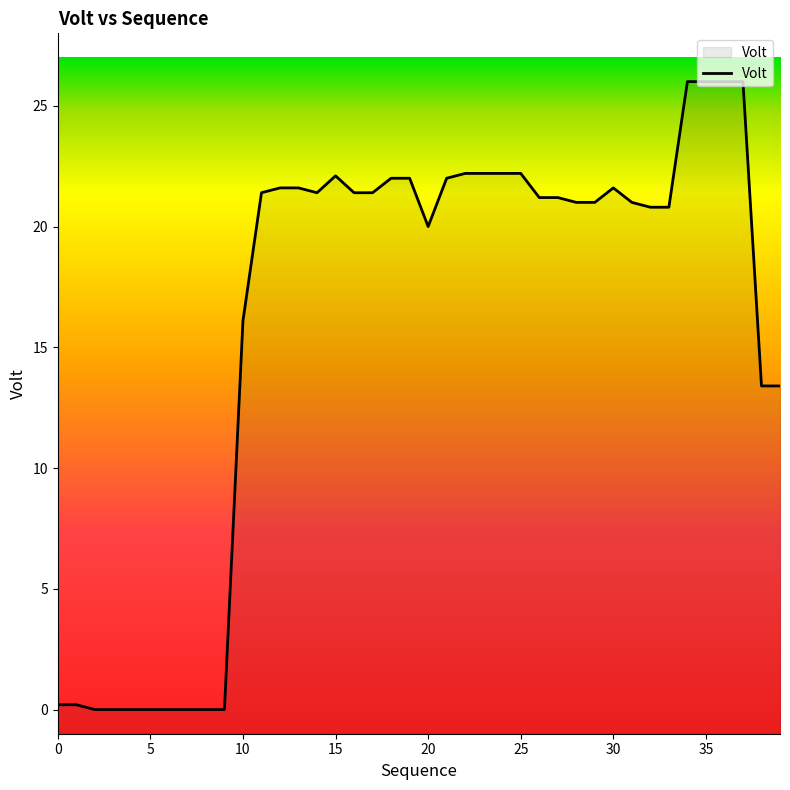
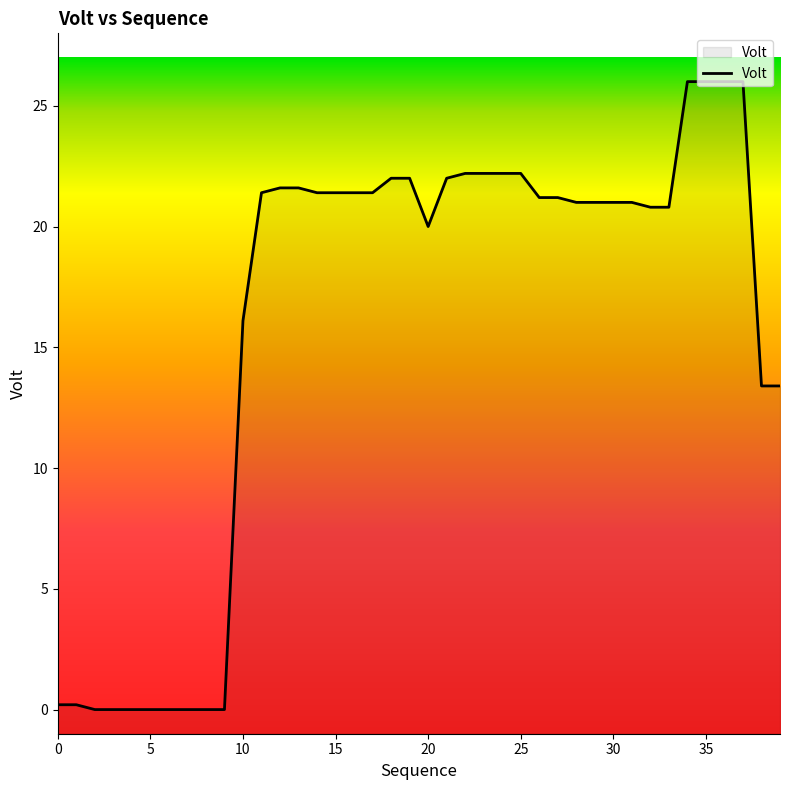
15: 22.1 -> 21.4
30: 21.6 -> 21.0
